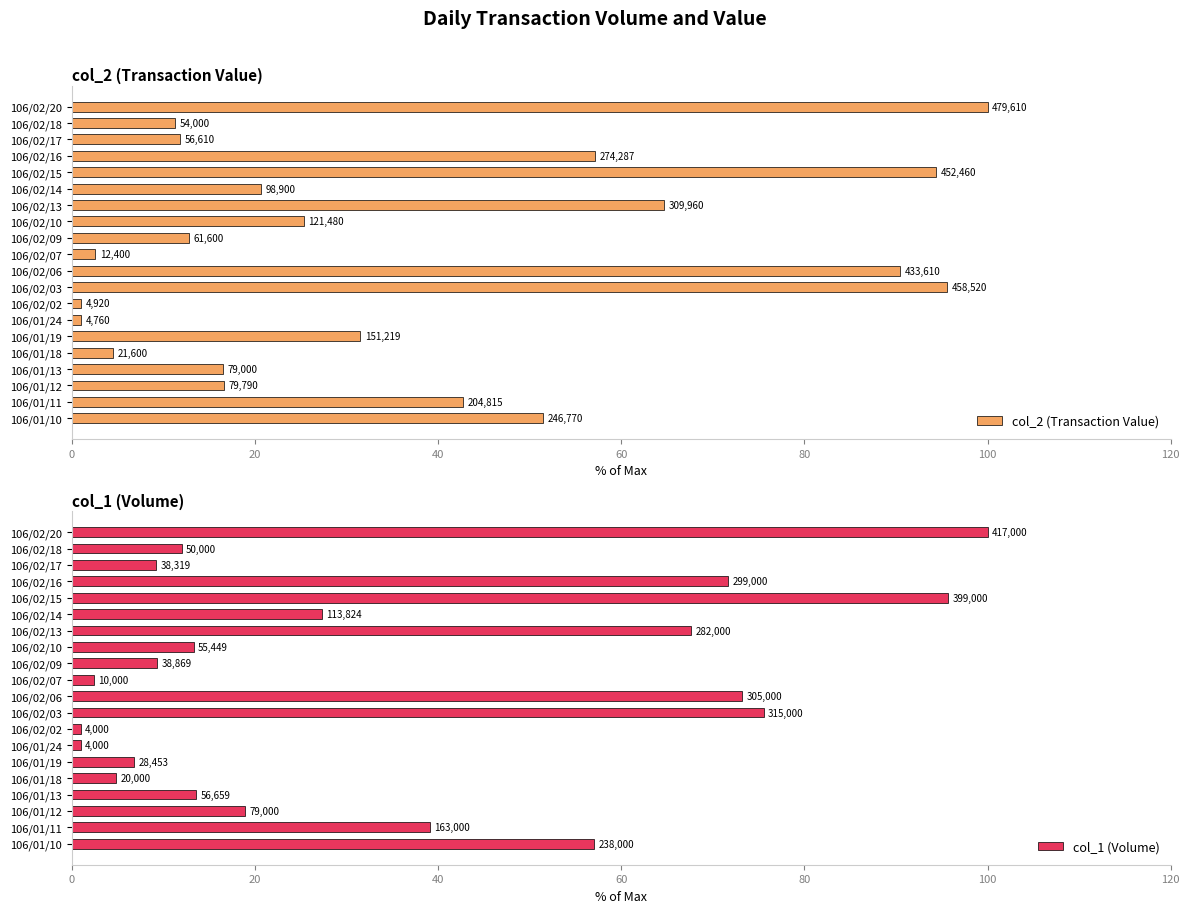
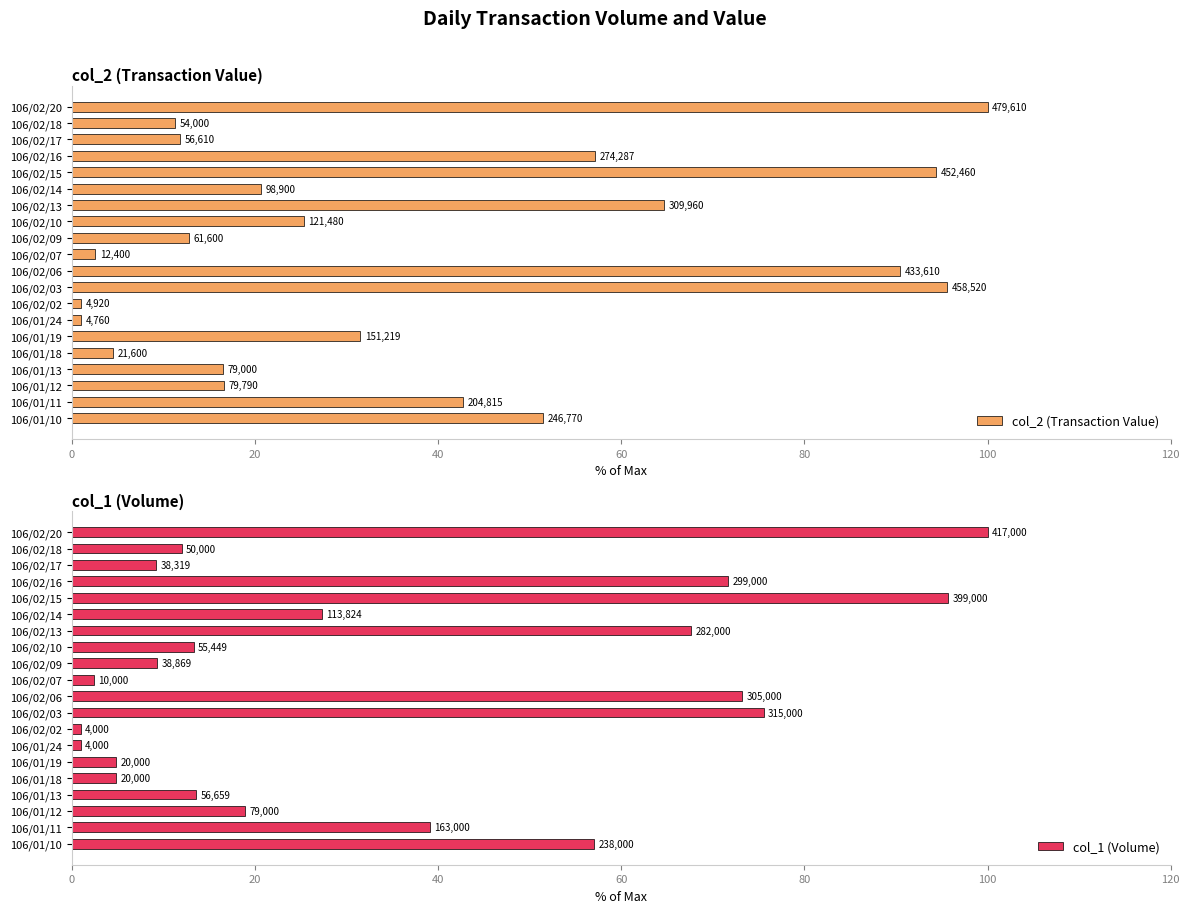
col_1 (Volume), 106/01/19: 28,453 -> 20,000
